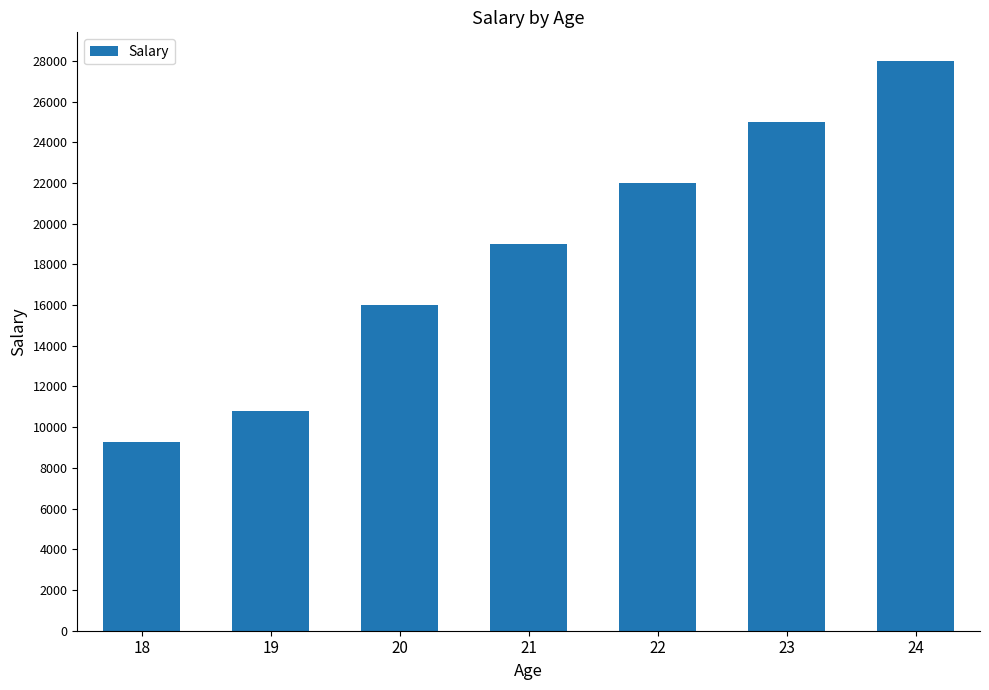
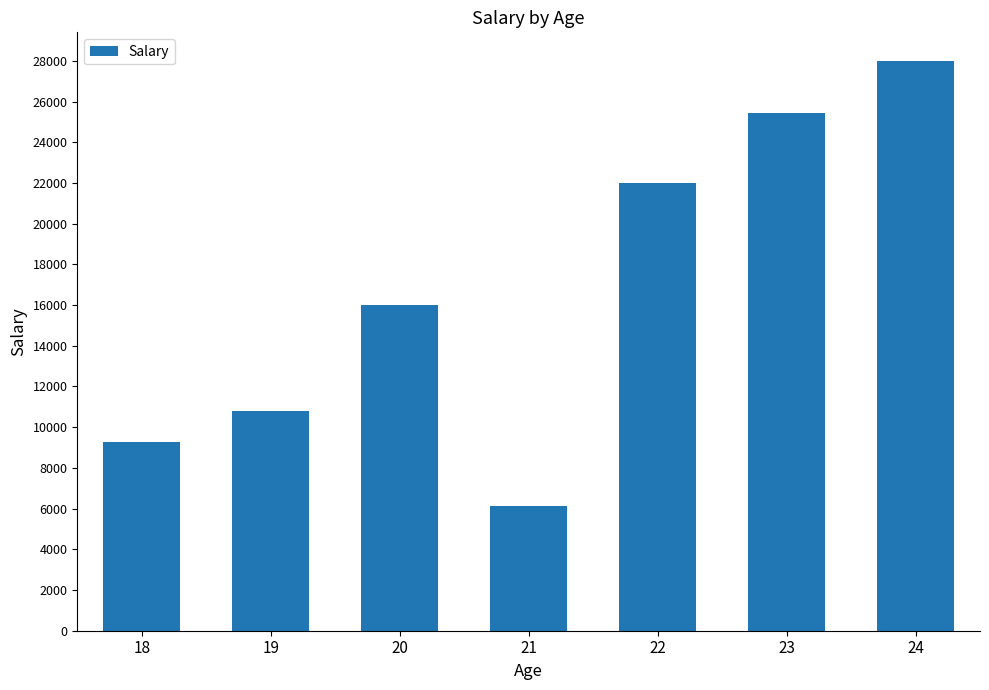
21: 19000 -> 6100
23: 25000 -> 25400
